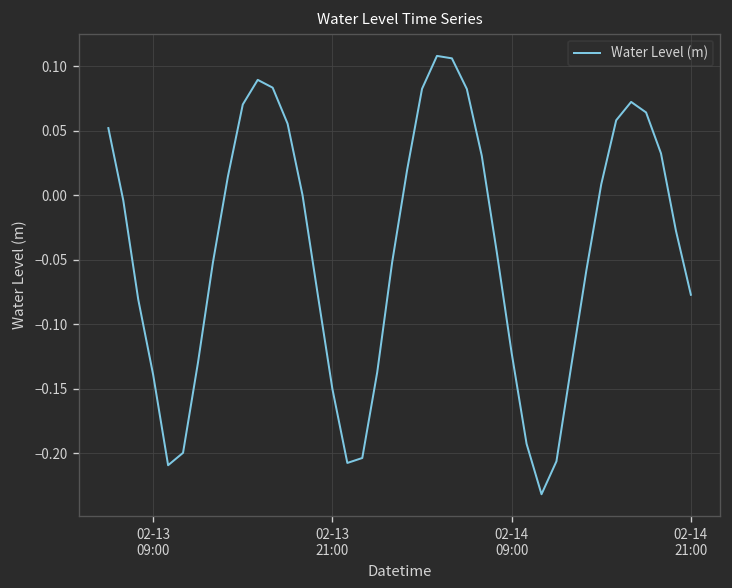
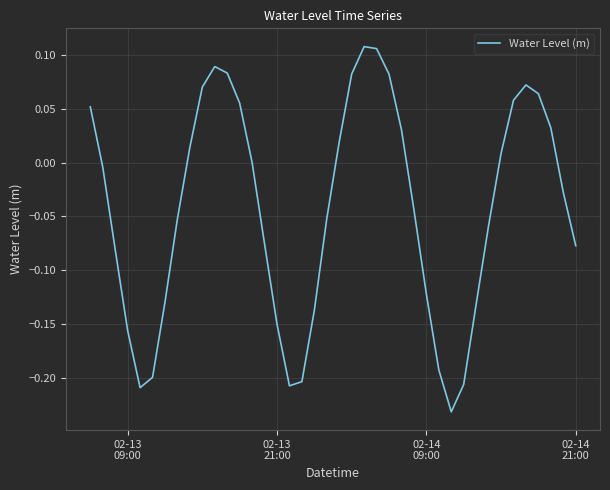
02-13 09:00: -0.139 -> -0.156
